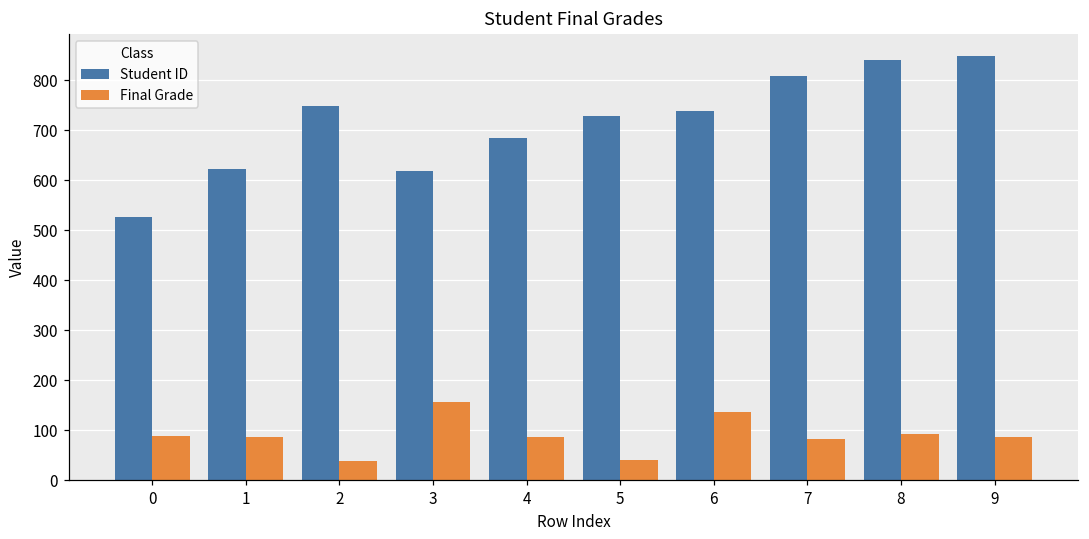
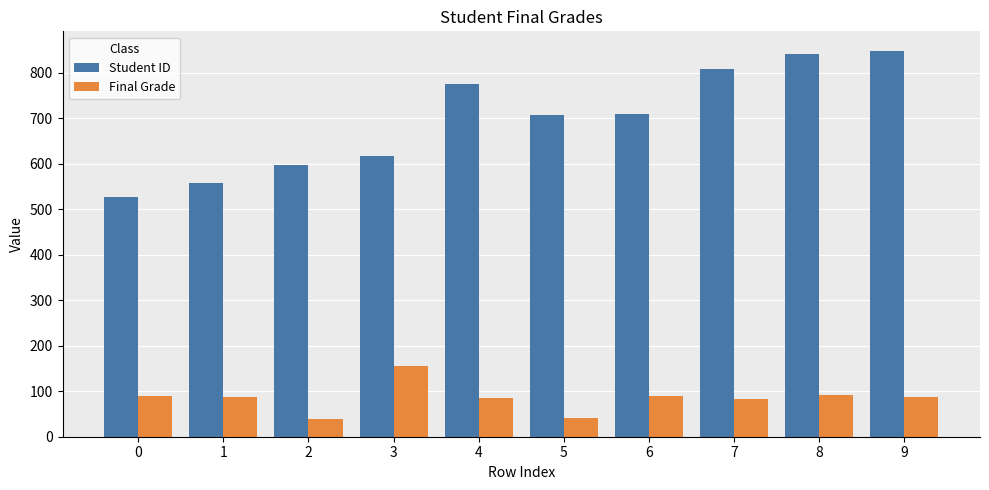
Student ID, 1: 620 -> 560
Student ID, 2: 750 -> 600
Student ID, 4: 680 -> 780
Student ID, 5: 730 -> 710
Student ID, 6: 740 -> 710
Final Grade, 6: 140 -> 90
